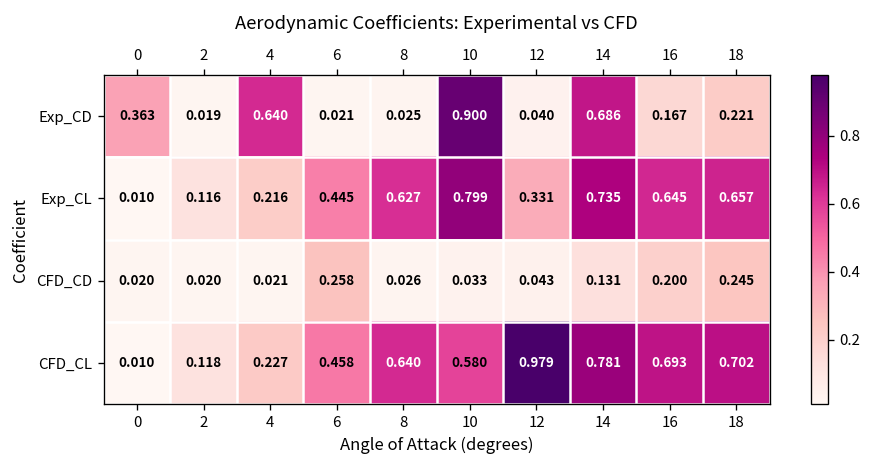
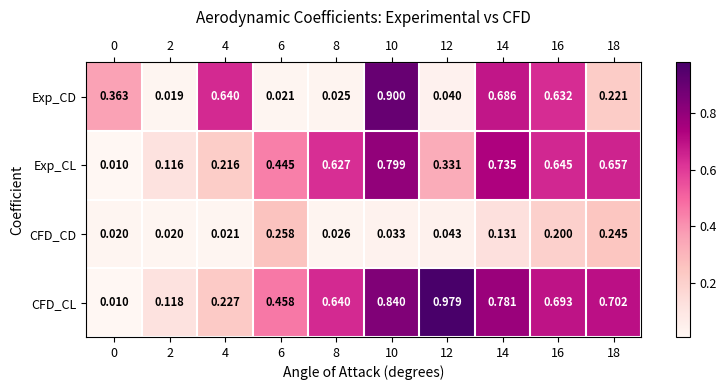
Exp_CD, 16: 0.167 -> 0.632
CFD_CL, 10: 0.580 -> 0.840
